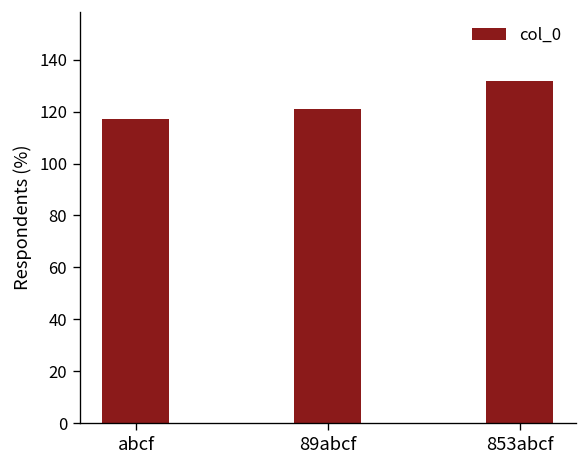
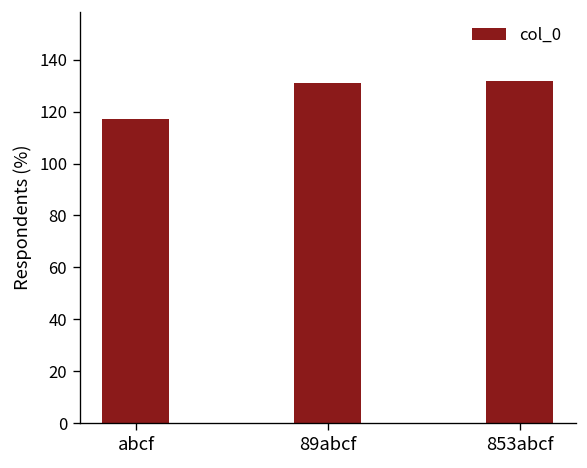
89abcf: 121 -> 131
